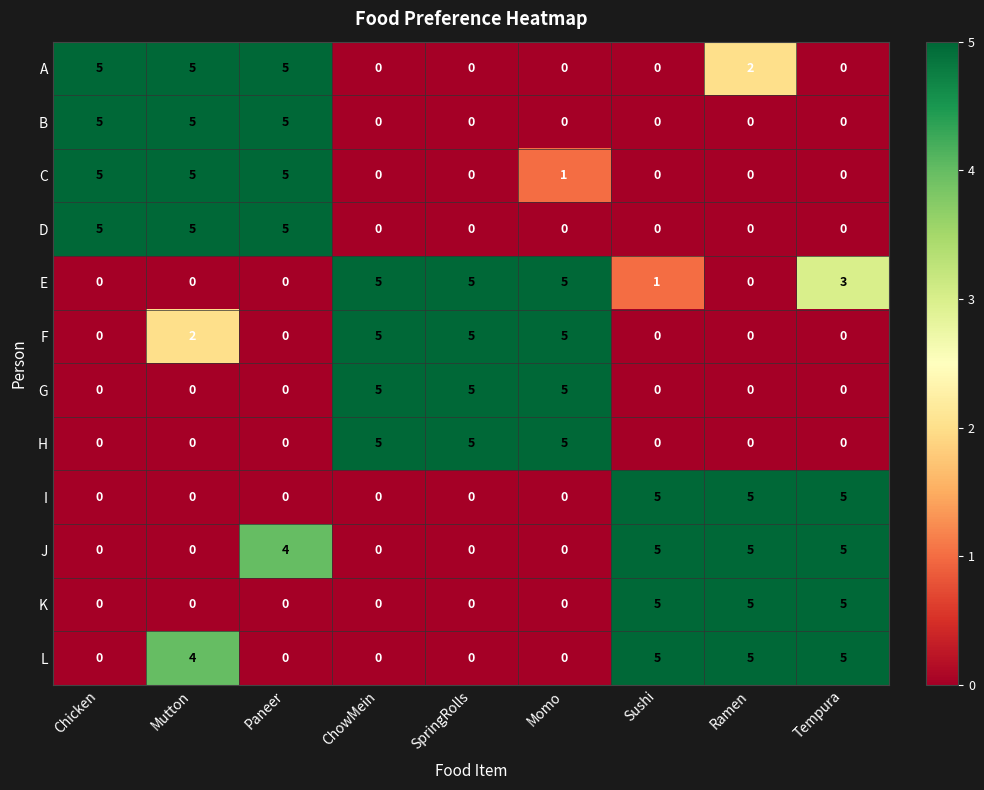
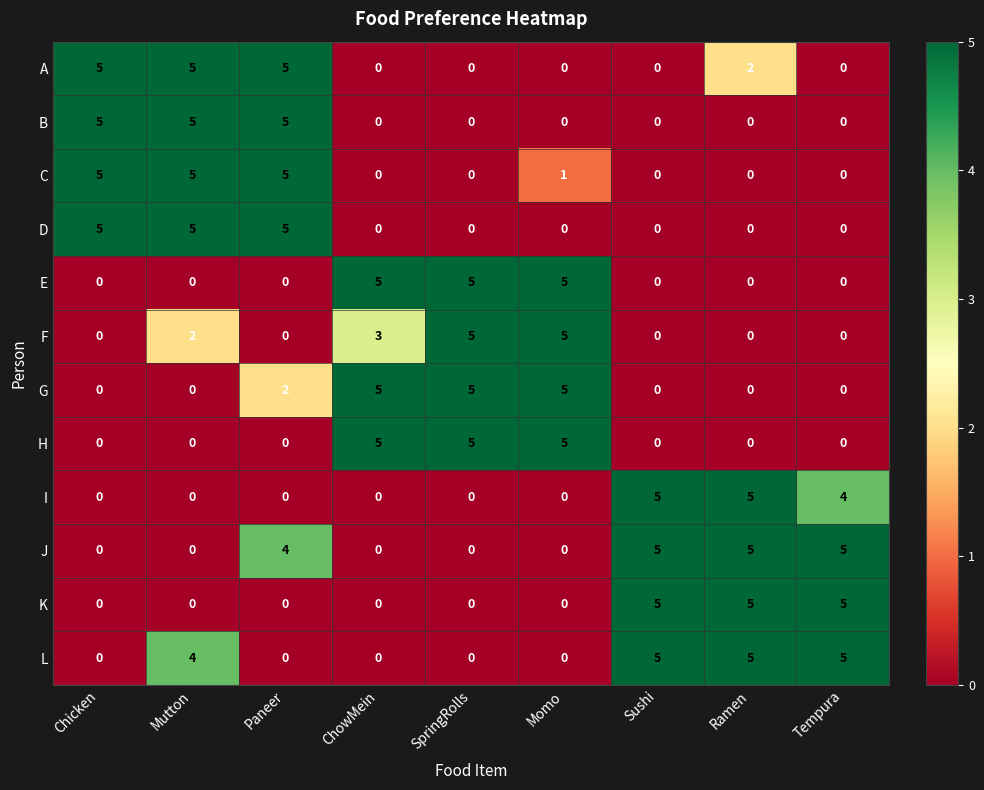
E, Sushi: 1 -> 0
E, Tempura: 3 -> 0
F, ChowMein: 5 -> 3
G, Paneer: 0 -> 2
I, Tempura: 5 -> 4
